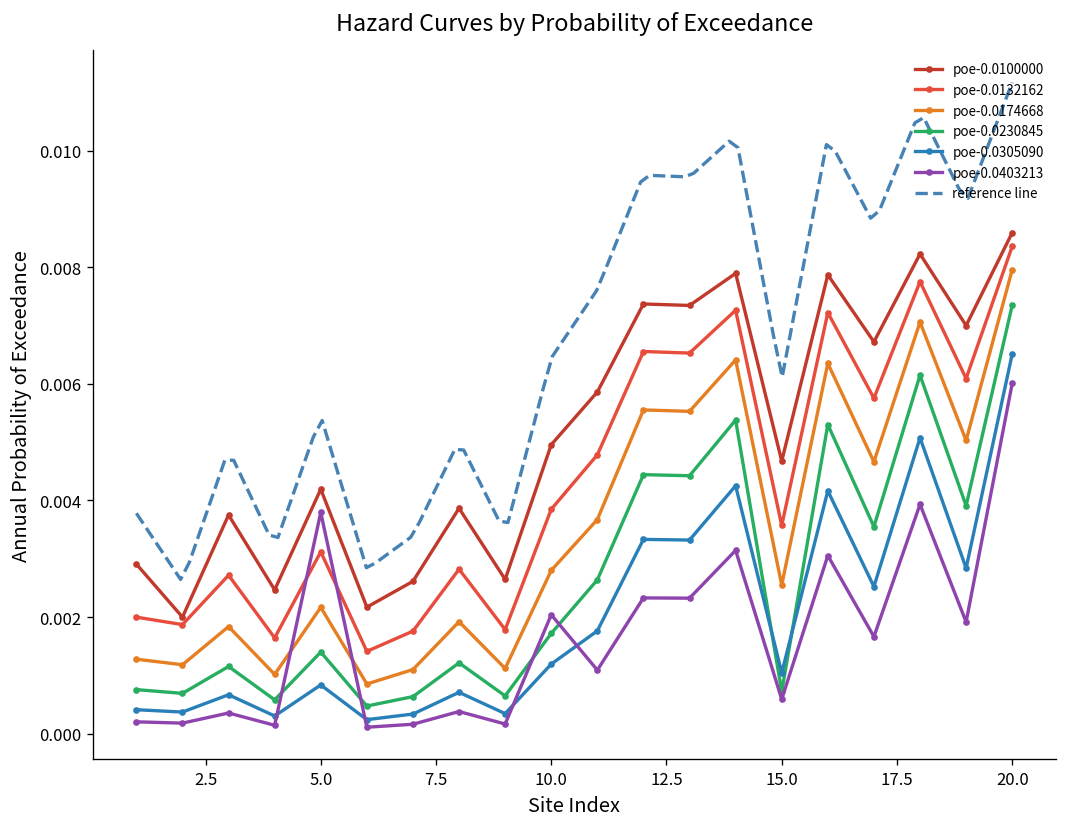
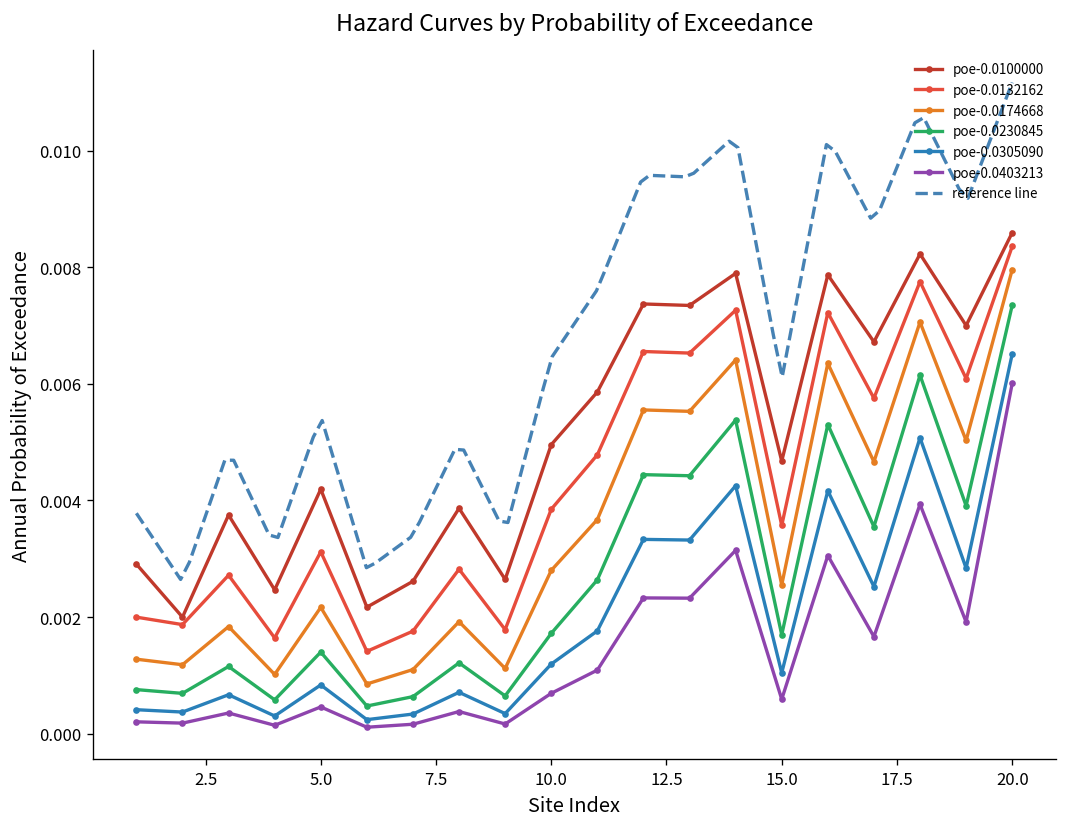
poe-0.0403213, 5.0: 0.0038 -> 0.0005
poe-0.0403213, 10.0: 0.0020 -> 0.0007
poe-0.0230845, 15.0: 0.0007 -> 0.0017
